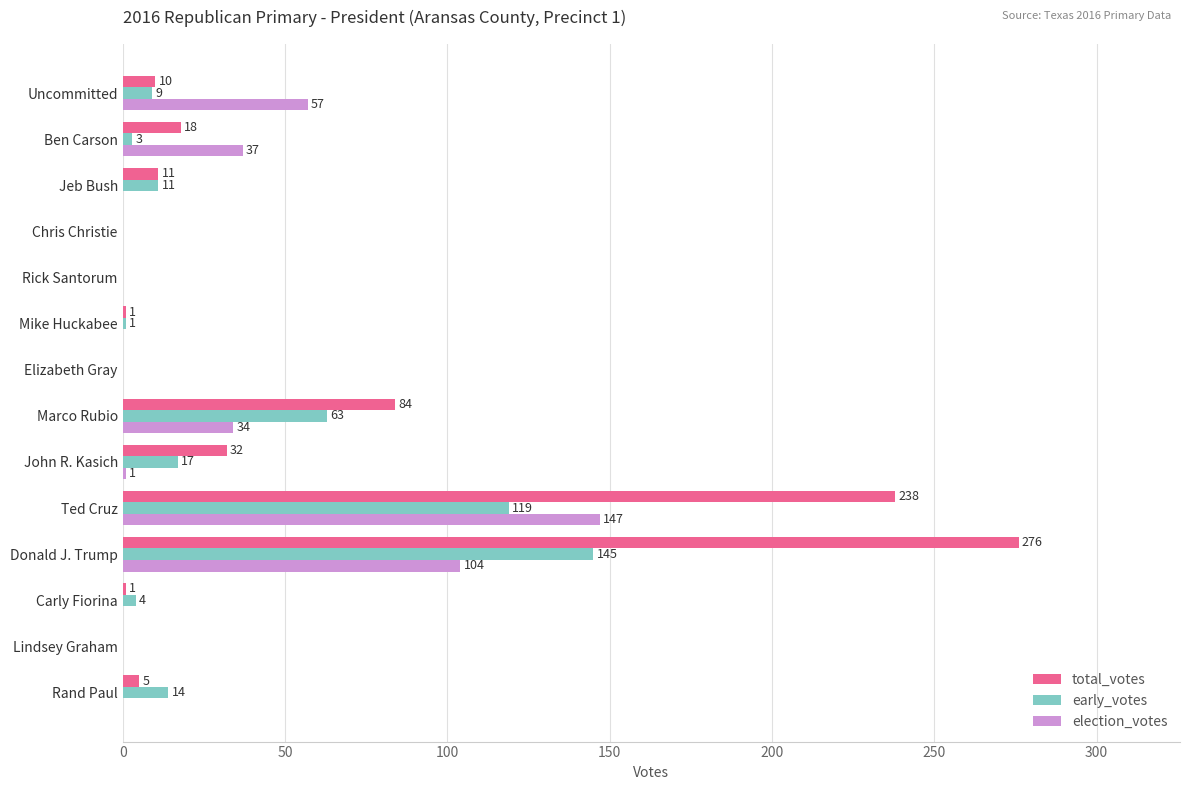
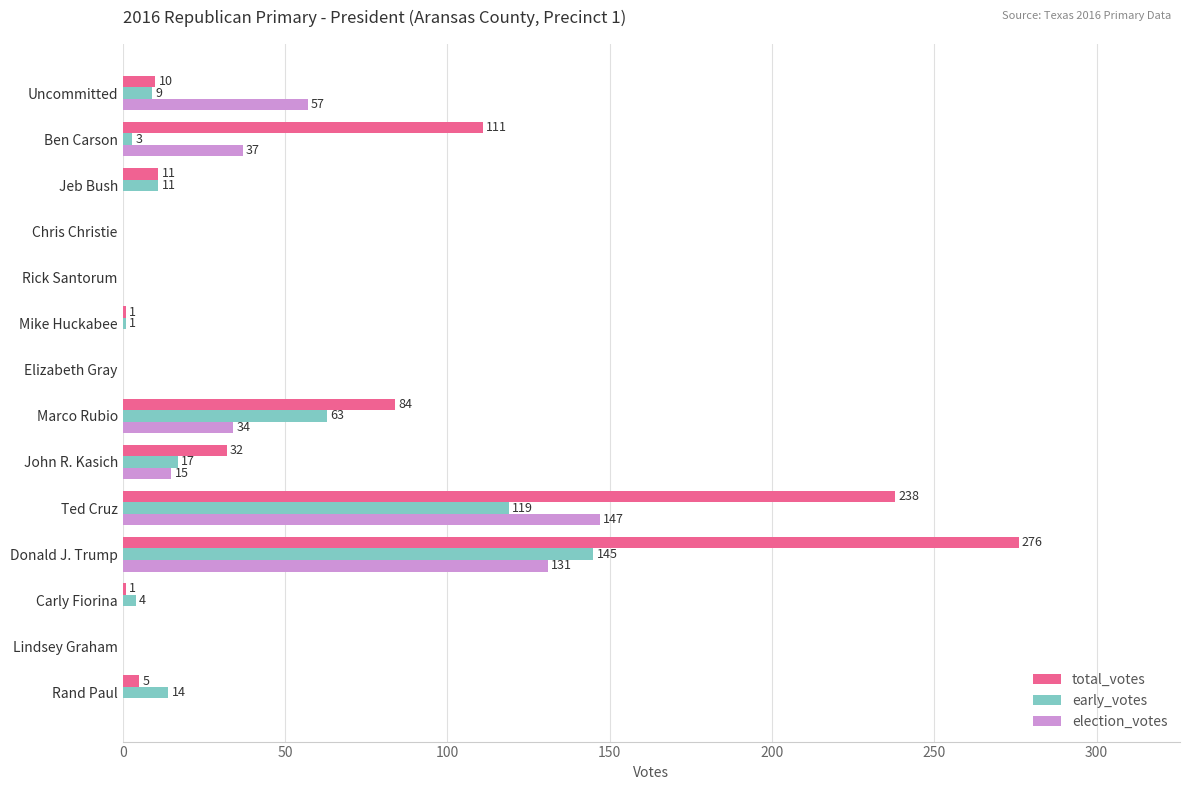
total_votes, Ben Carson: 18 -> 111
election_votes, John R. Kasich: 1 -> 15
election_votes, Donald J. Trump: 104 -> 131
